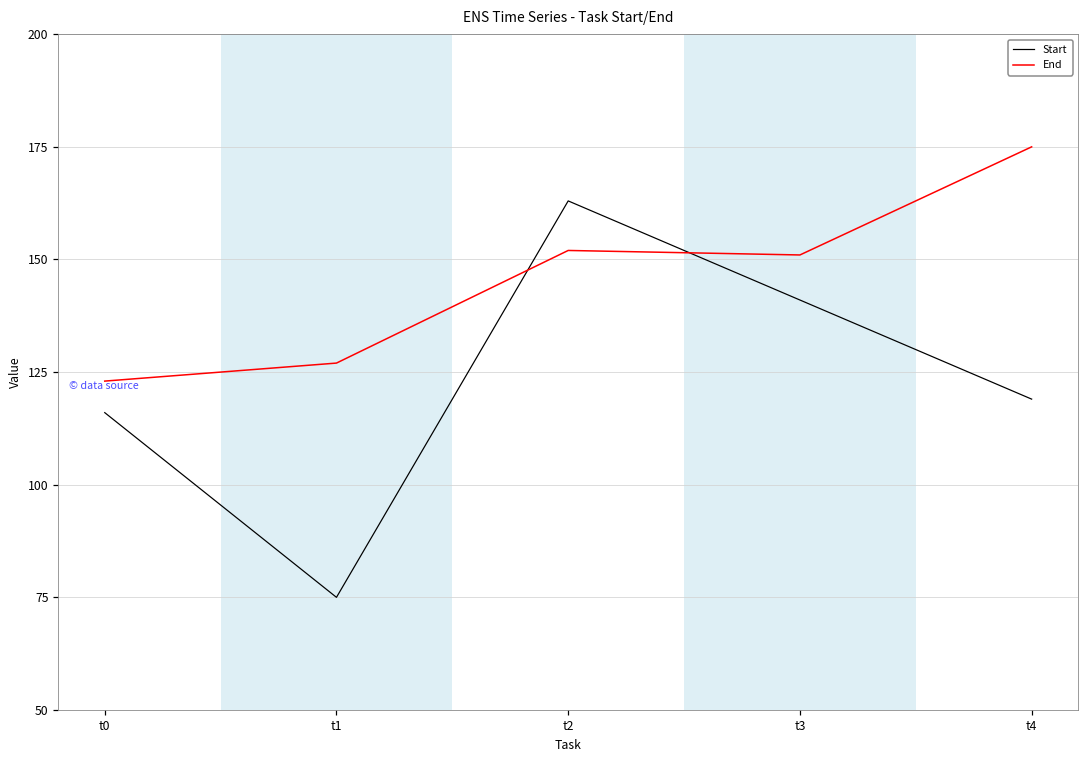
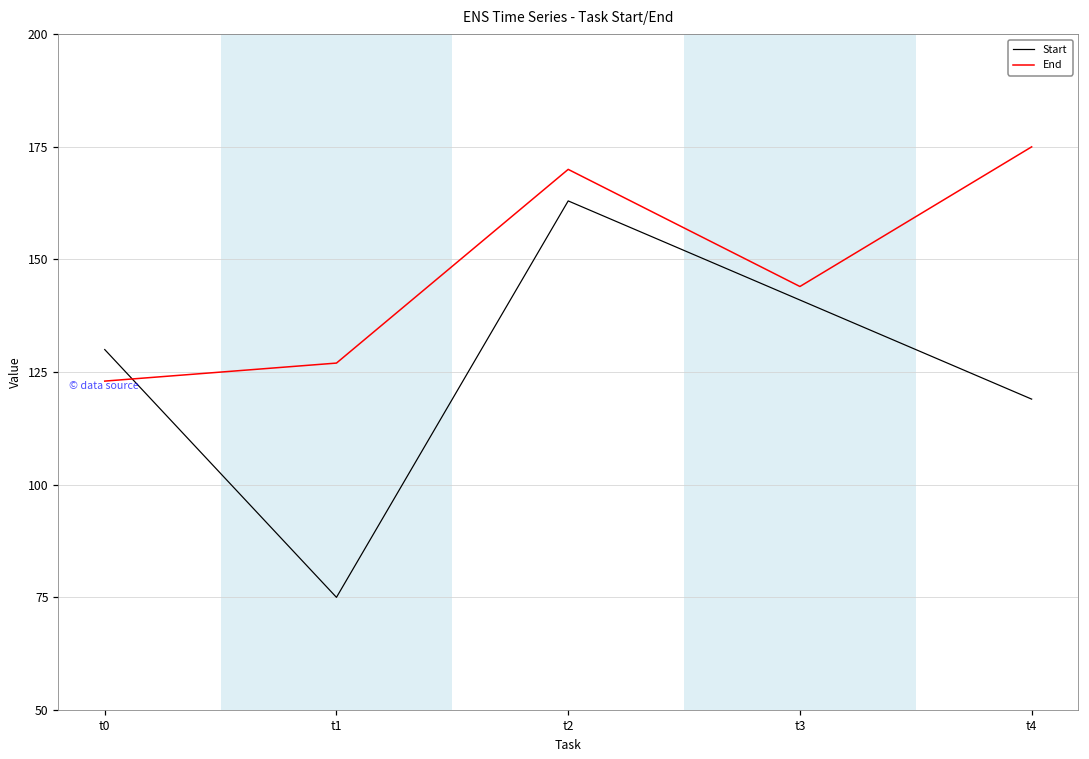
Start, t0: 116 -> 130
End, t2: 152 -> 170
End, t3: 151 -> 144
